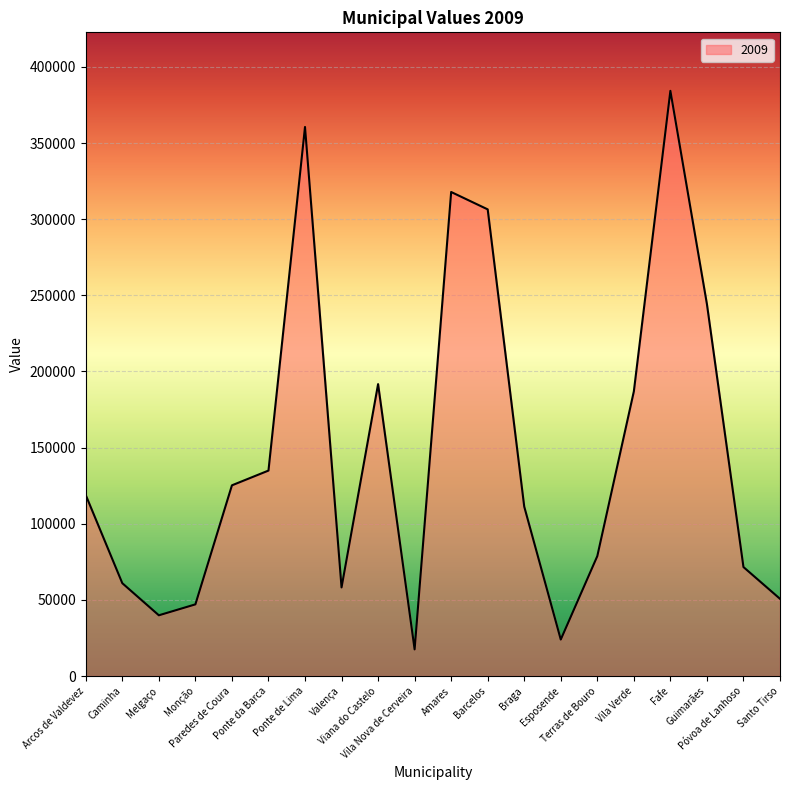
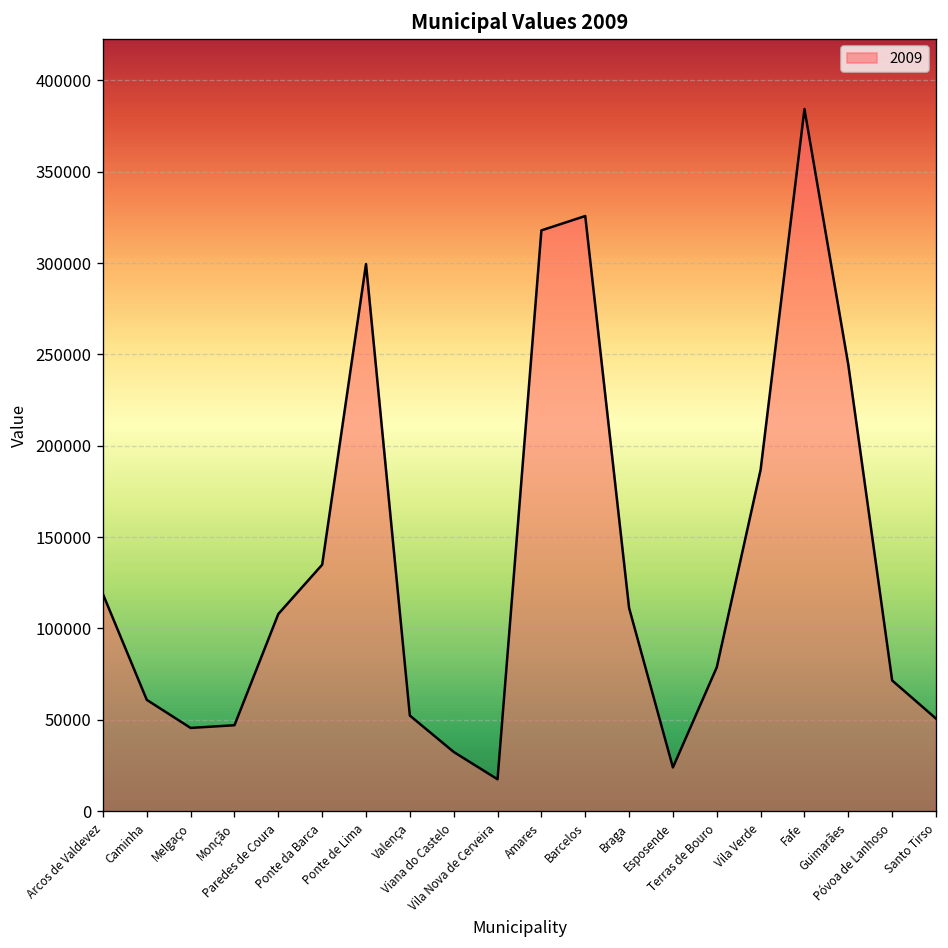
Melgaço: 40000 -> 46000
Paredes de Coura: 125000 -> 108000
Ponte de Lima: 361000 -> 299000
Valença: 58000 -> 52000
Viana do Castelo: 192000 -> 32000
Barcelos: 306000 -> 326000
